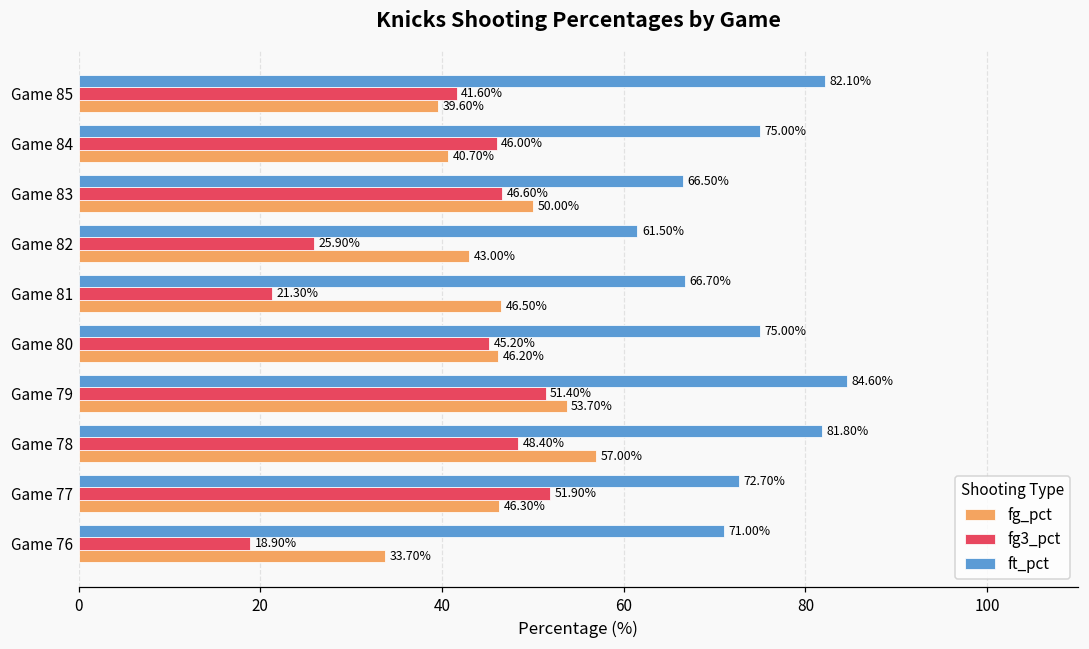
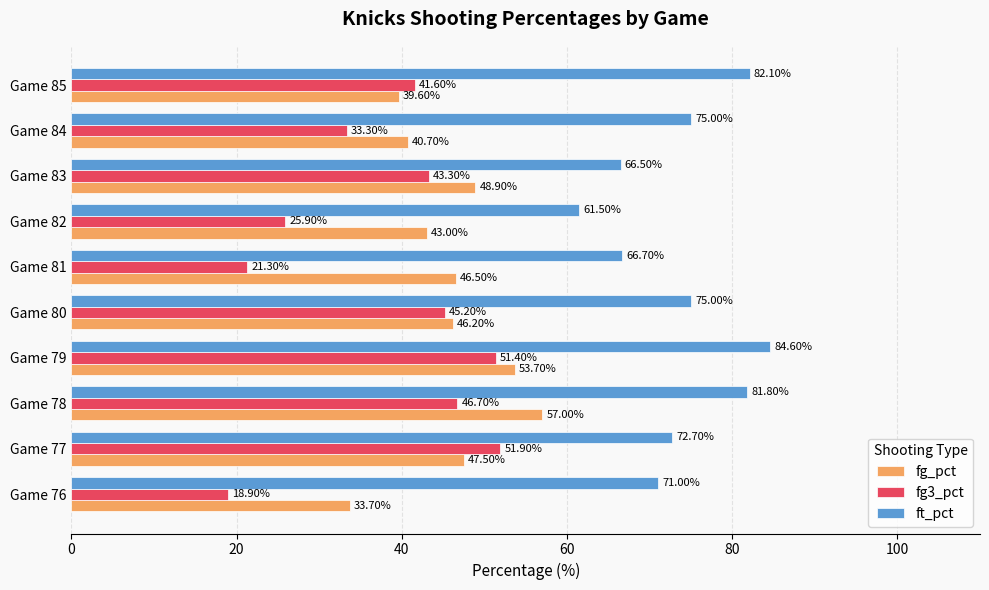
fg3_pct, Game 84: 46.00% -> 33.30%
fg3_pct, Game 83: 46.60% -> 43.30%
fg_pct, Game 83: 50.00% -> 48.90%
fg3_pct, Game 78: 48.40% -> 46.70%
fg_pct, Game 77: 46.30% -> 47.50%
